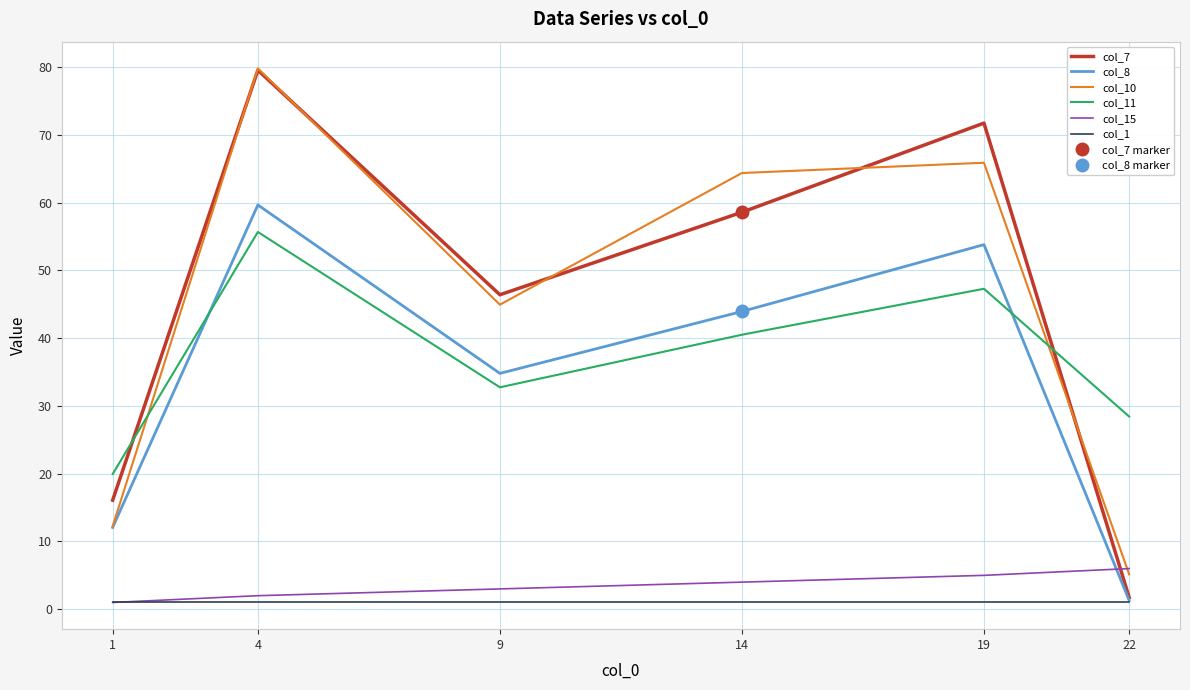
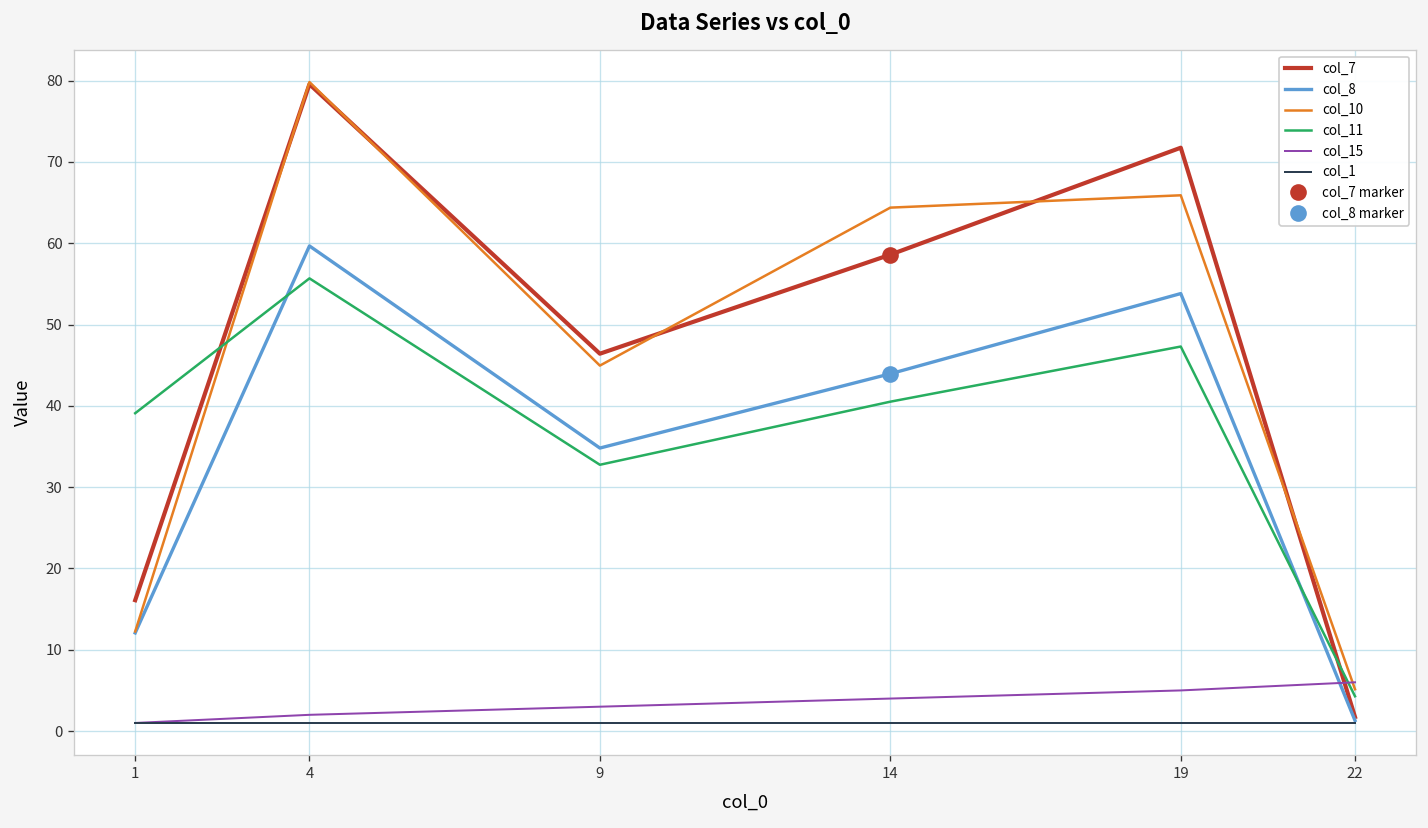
col_11, 1: 20 -> 39
col_11, 22: 28 -> 4
